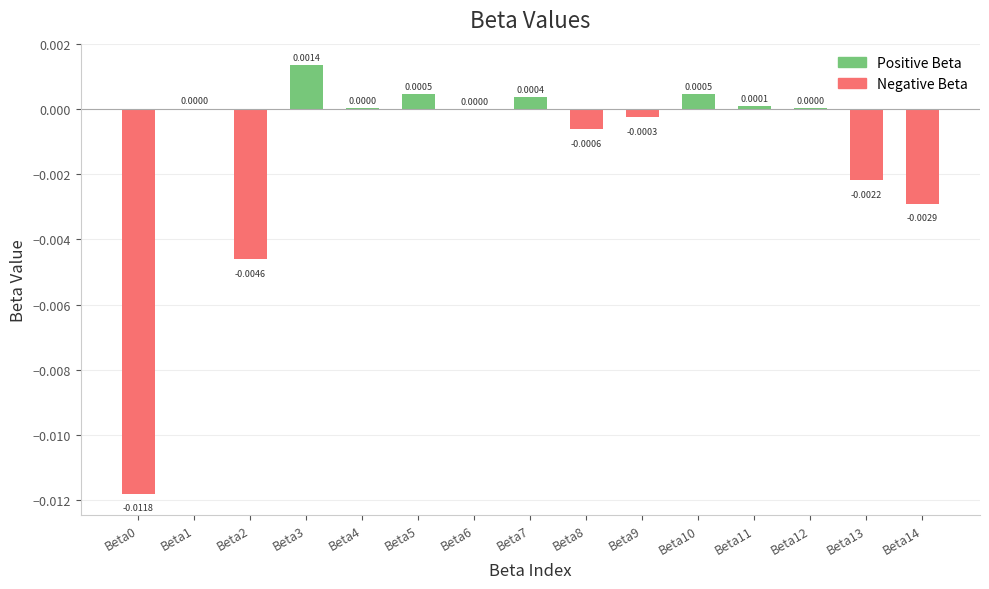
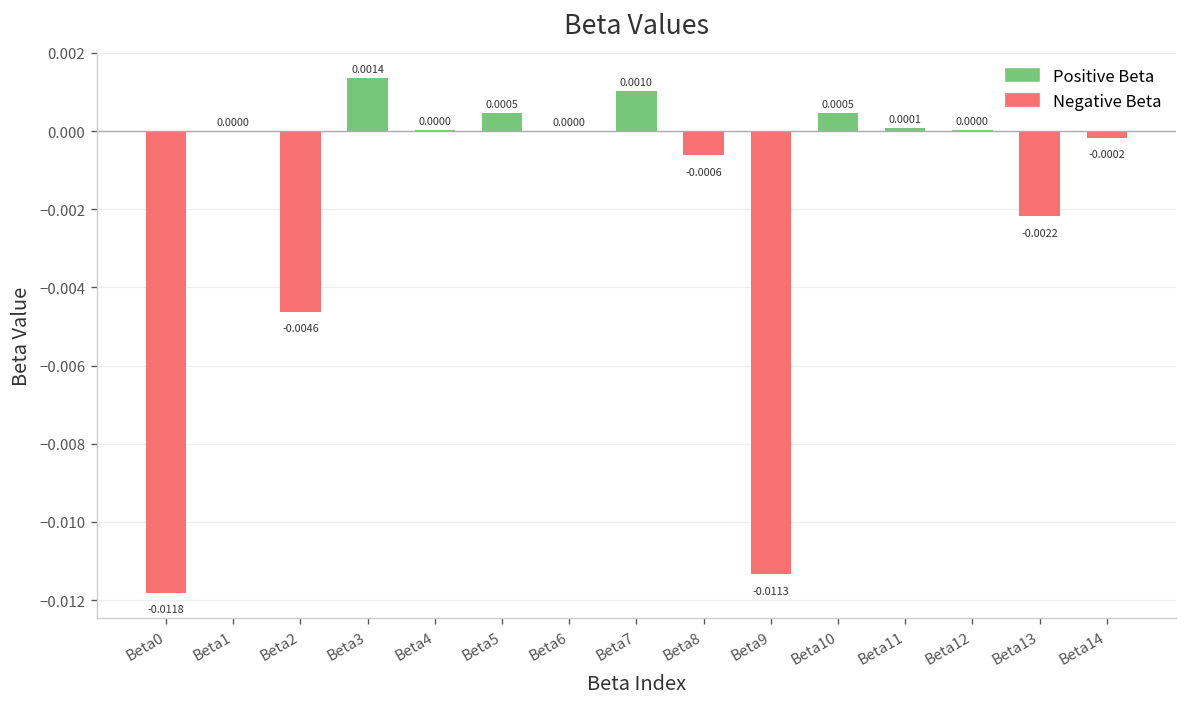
Positive Beta, Beta7: 0.0004 -> 0.0010
Negative Beta, Beta9: -0.0003 -> -0.0113
Negative Beta, Beta14: -0.0029 -> -0.0002
